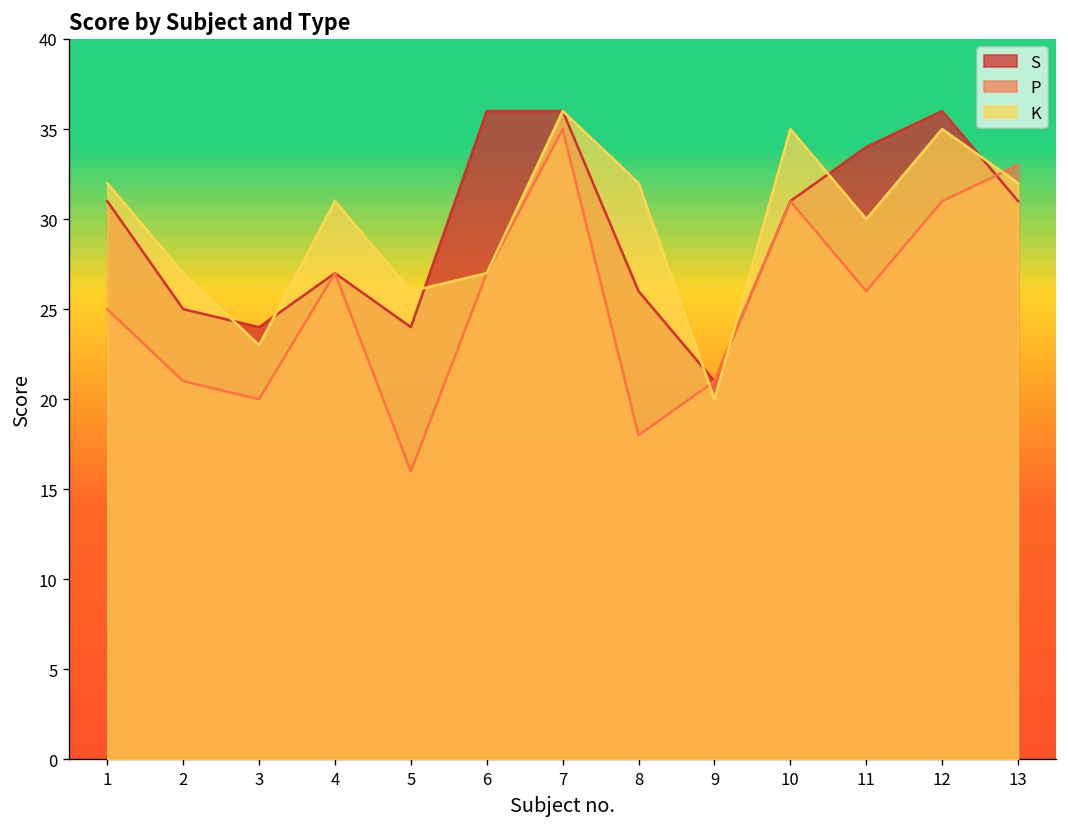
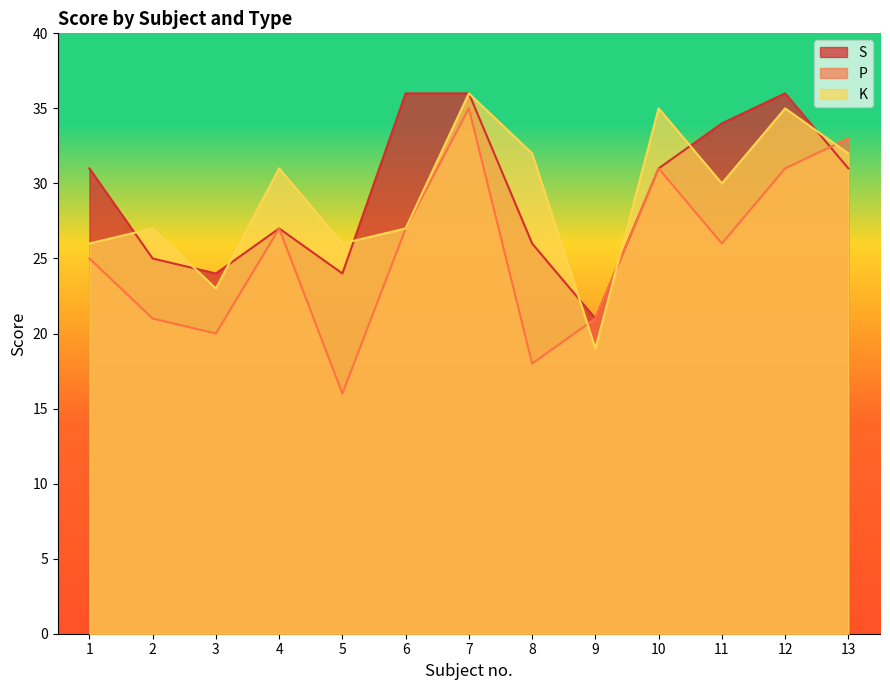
K, 1: 32 -> 26
K, 9: 20 -> 19
